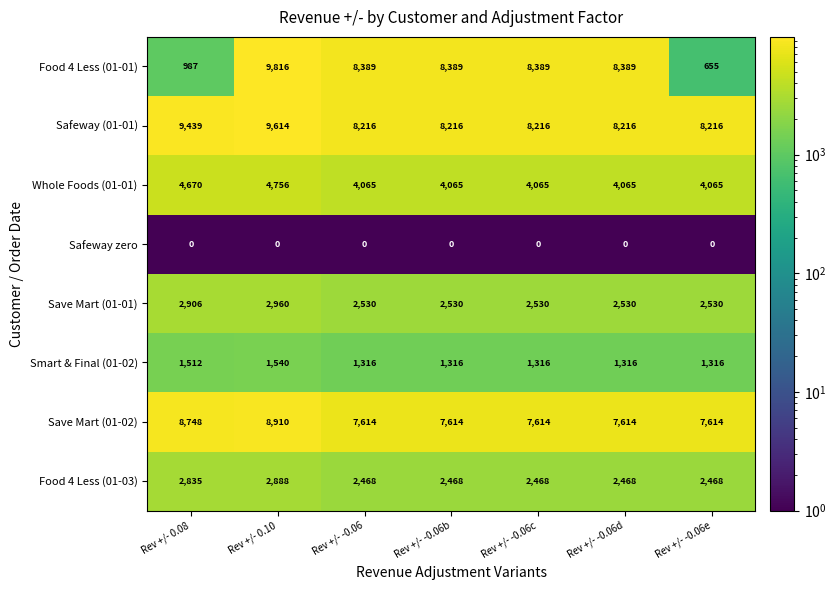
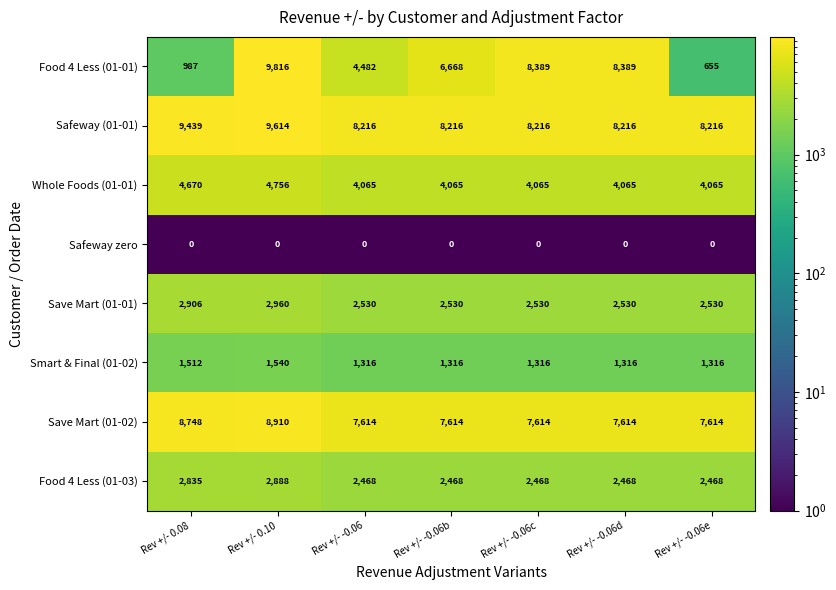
Food 4 Less (01-01), Rev +/- -0.06: 8,389 -> 4,482
Food 4 Less (01-01), Rev +/- -0.06b: 8,389 -> 6,668
